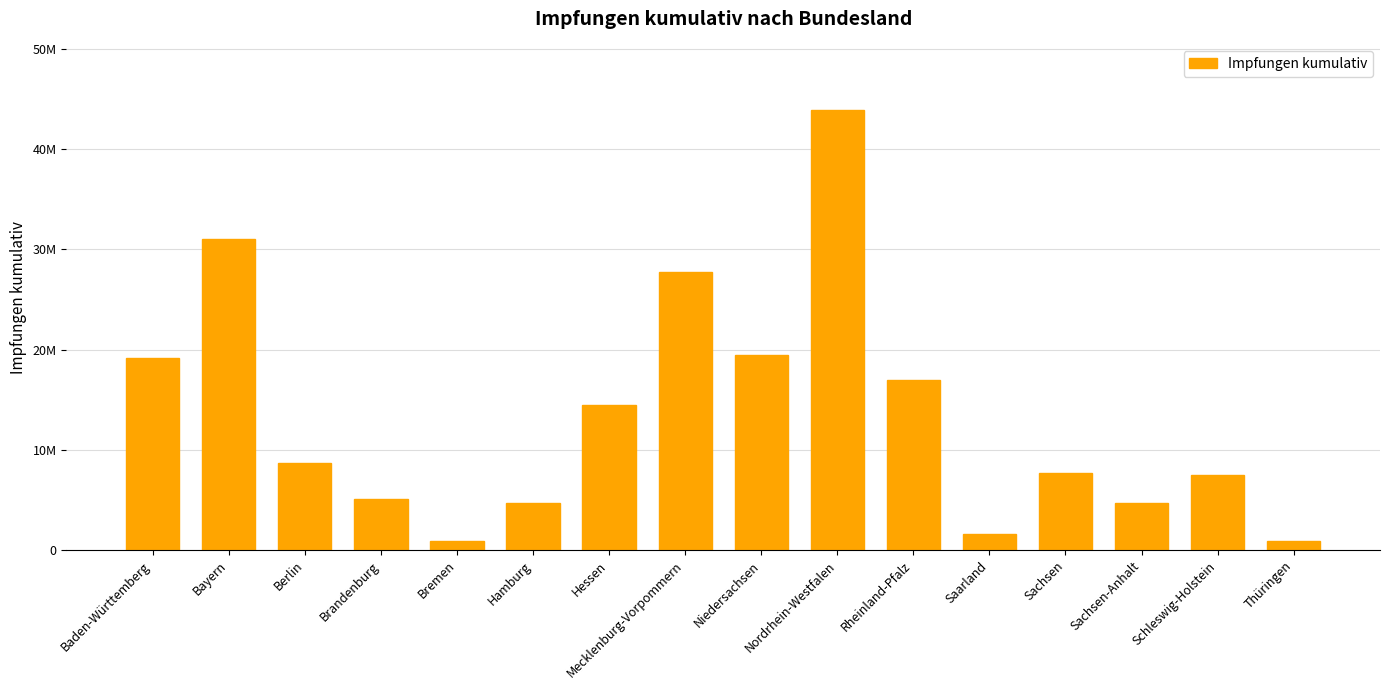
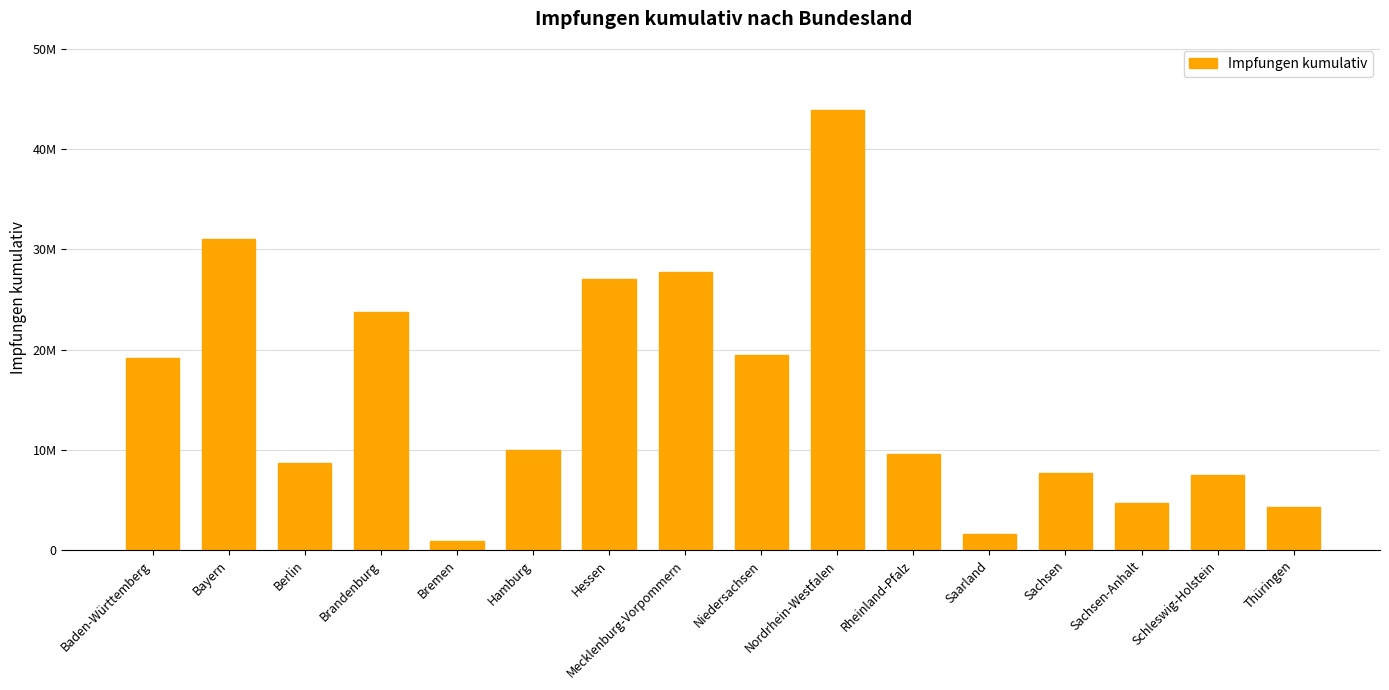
Brandenburg: 5100000 -> 23800000
Hamburg: 4700000 -> 10000000
Hessen: 14500000 -> 27100000
Rheinland-Pfalz: 17000000 -> 9600000
Thüringen: 900000 -> 4300000
